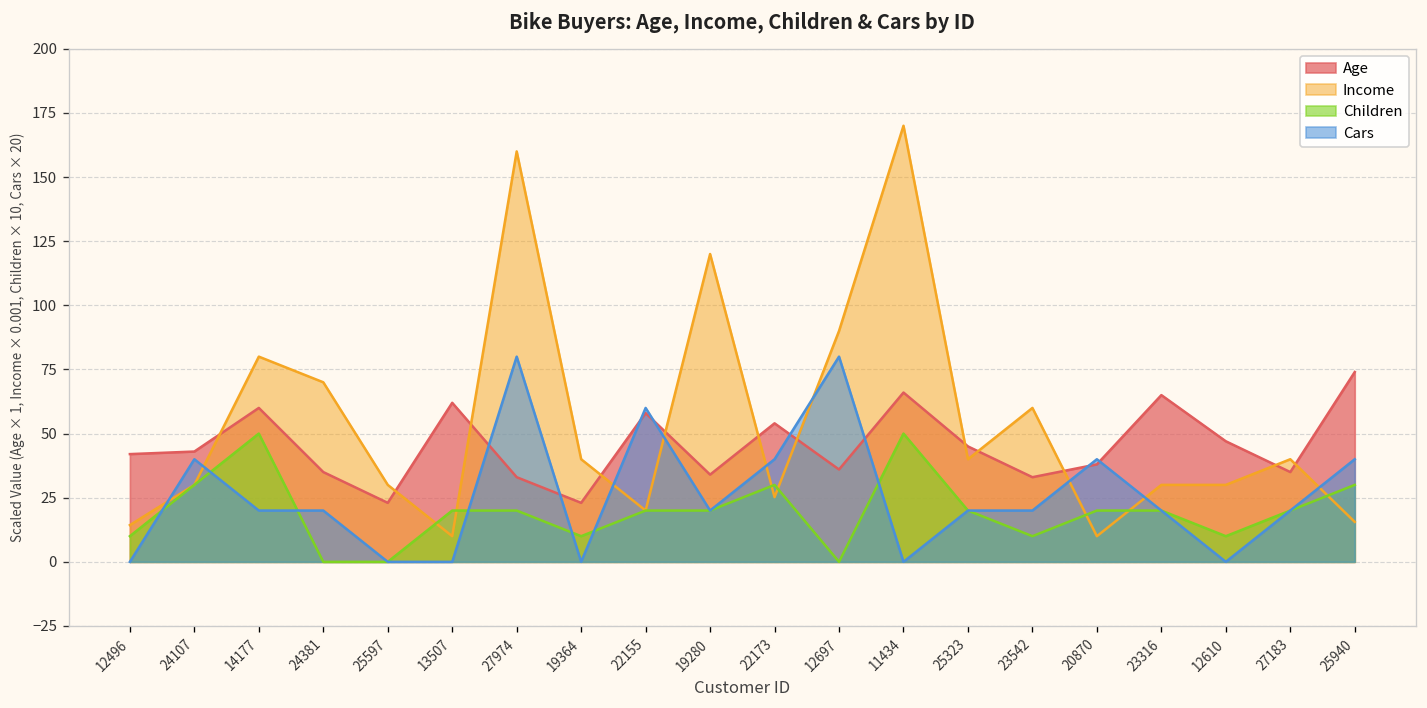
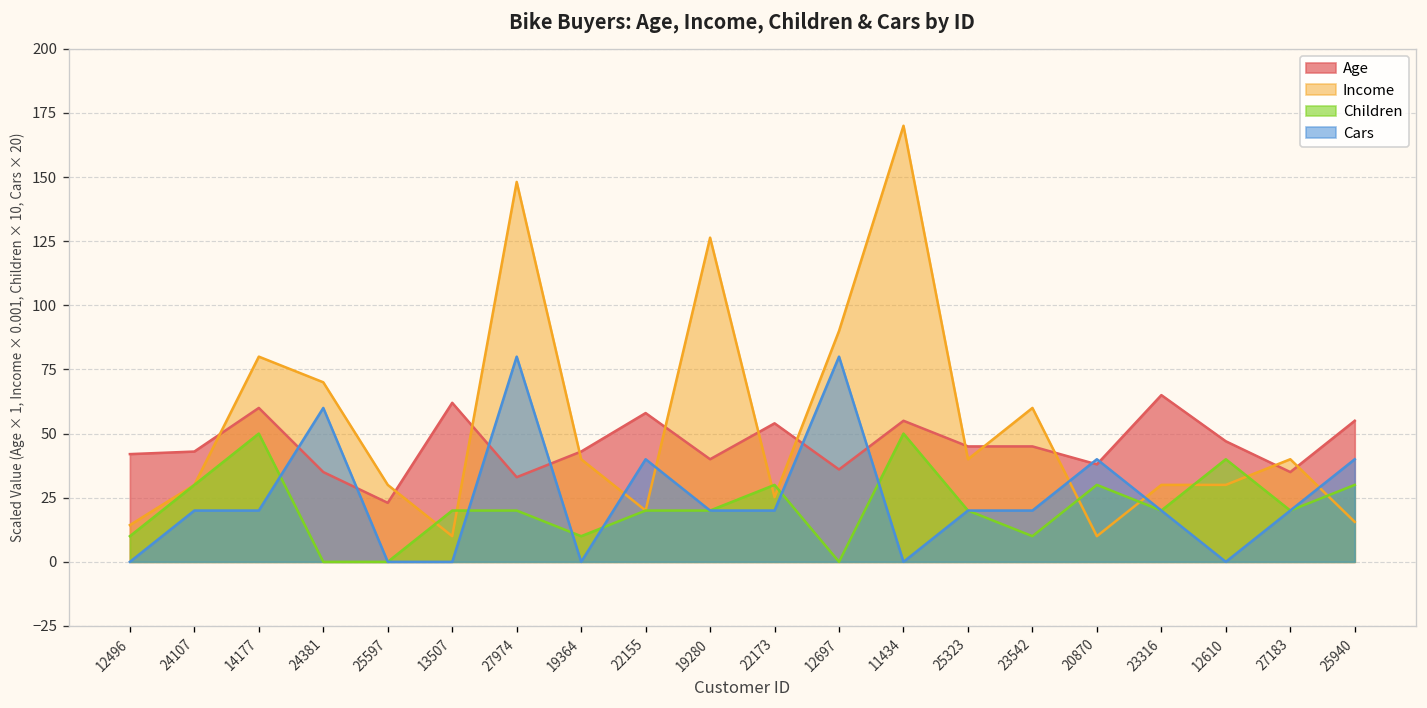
Cars, 24107: 40 -> 20
Cars, 24381: 20 -> 60
Income, 27974: 160 -> 148
Age, 19364: 23 -> 43
Cars, 22155: 60 -> 40
Age, 19280: 34 -> 40
Income, 19280: 120 -> 126
Cars, 22173: 40 -> 20
Age, 11434: 66 -> 55
Age, 23542: 33 -> 45
Children, 20870: 20 -> 30
Children, 12610: 10 -> 40
Age, 25940: 74 -> 55
